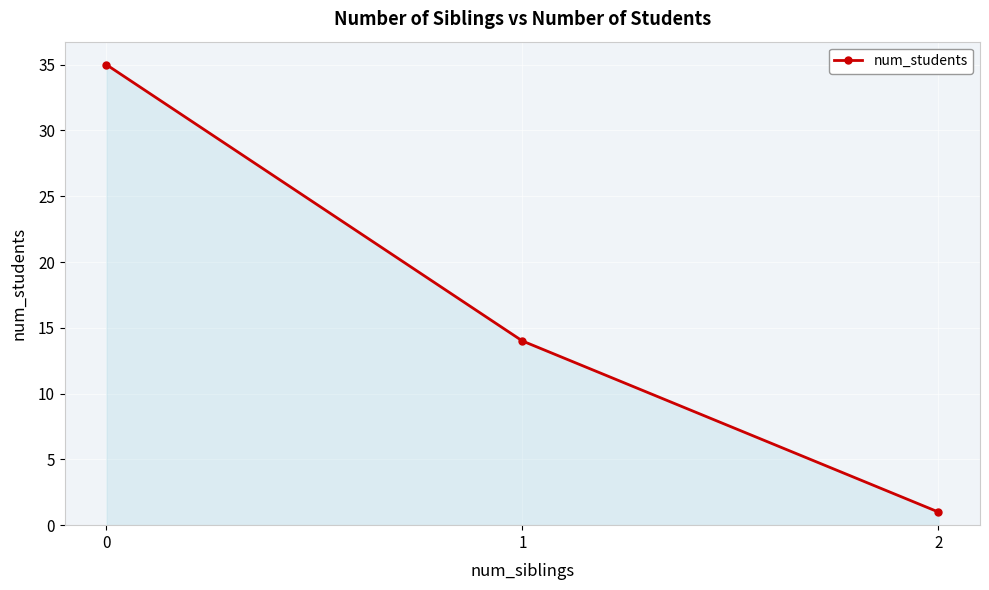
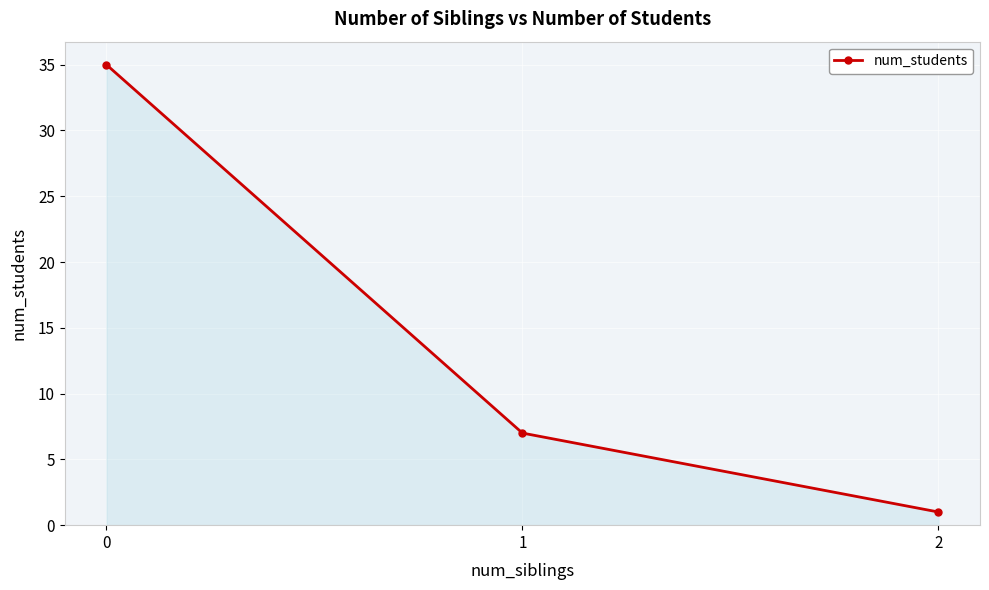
1: 14 -> 7
